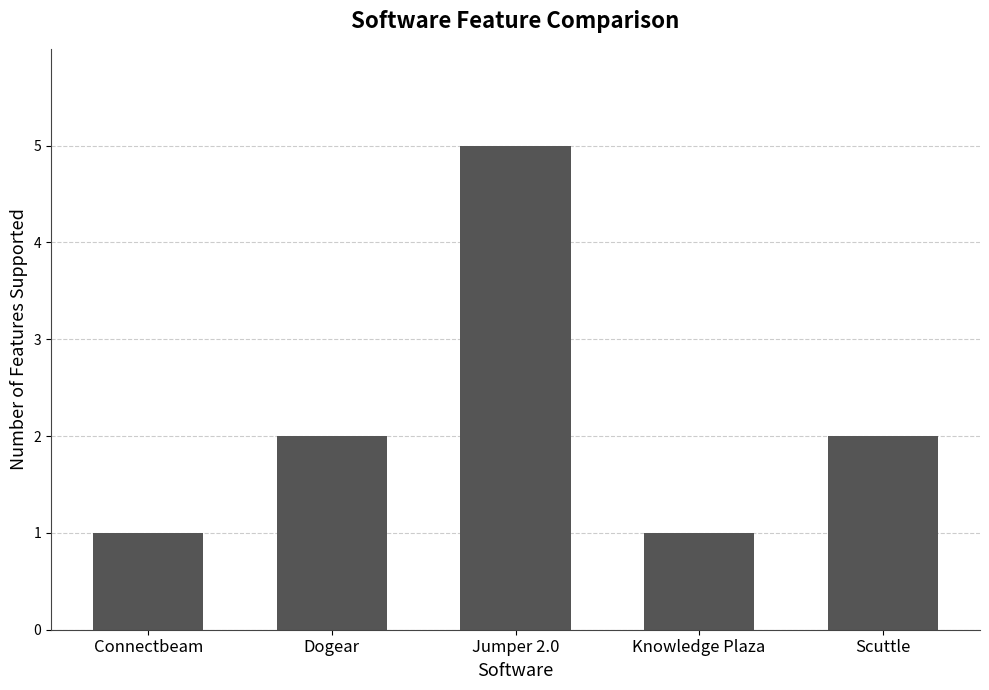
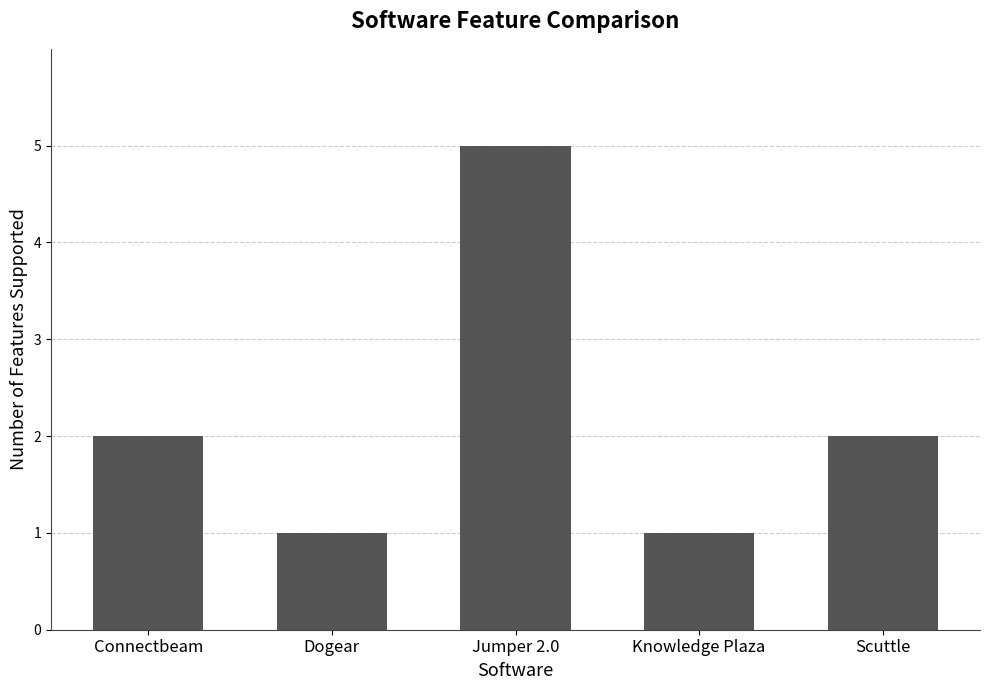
Connectbeam: 1 -> 2
Dogear: 2 -> 1
